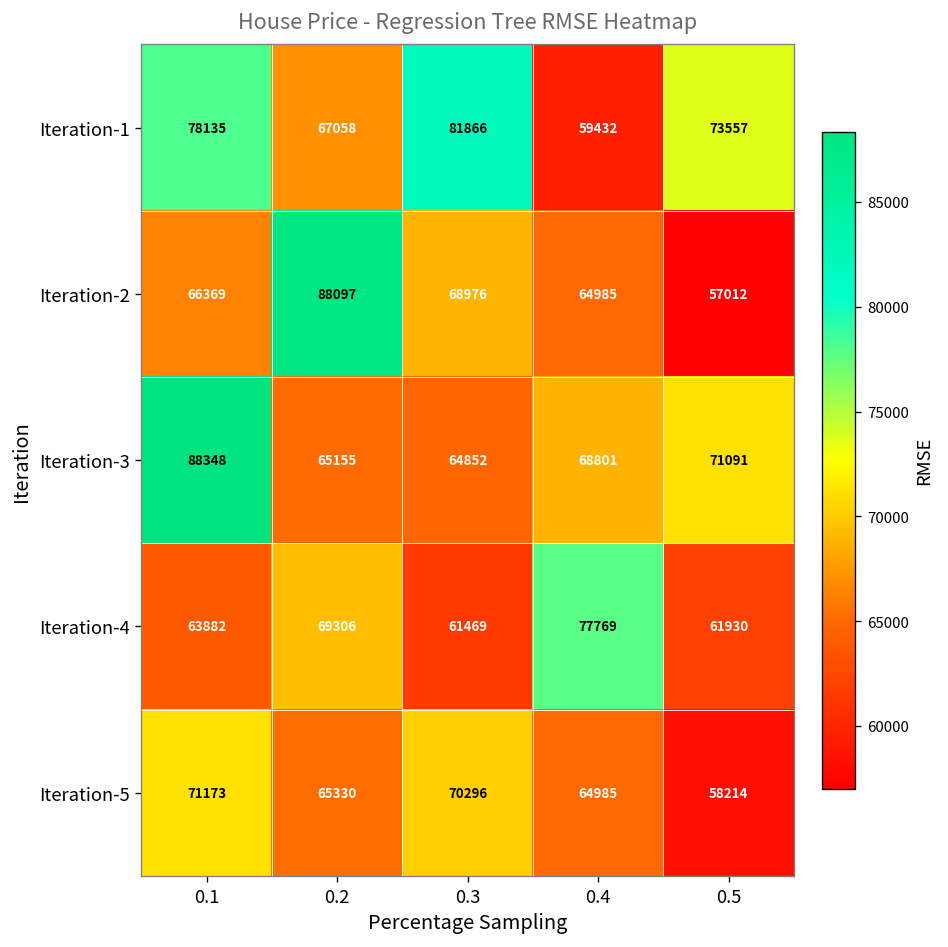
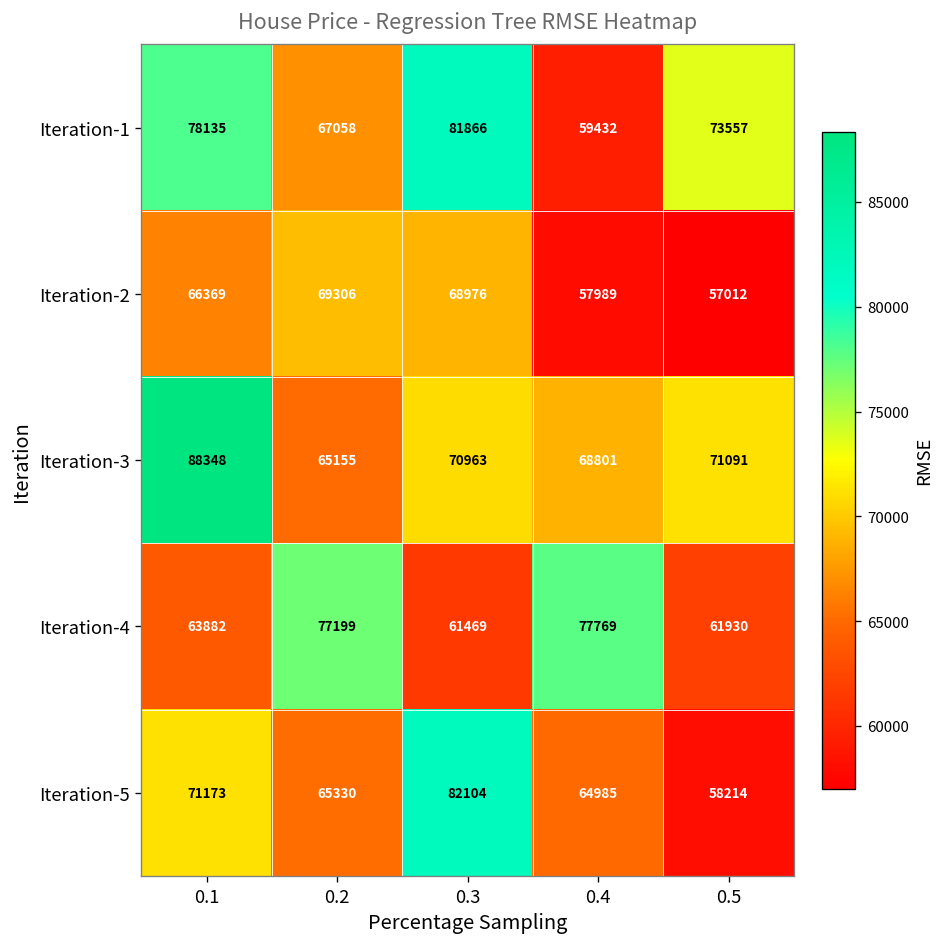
Iteration-2, 0.2: 88097 -> 69306
Iteration-2, 0.4: 64985 -> 57989
Iteration-3, 0.3: 64852 -> 70963
Iteration-4, 0.2: 69306 -> 77199
Iteration-5, 0.3: 70296 -> 82104
